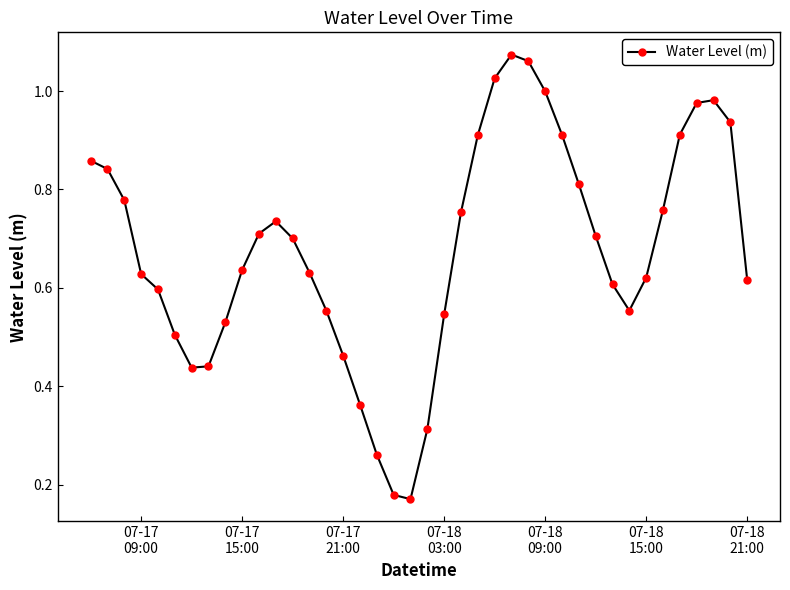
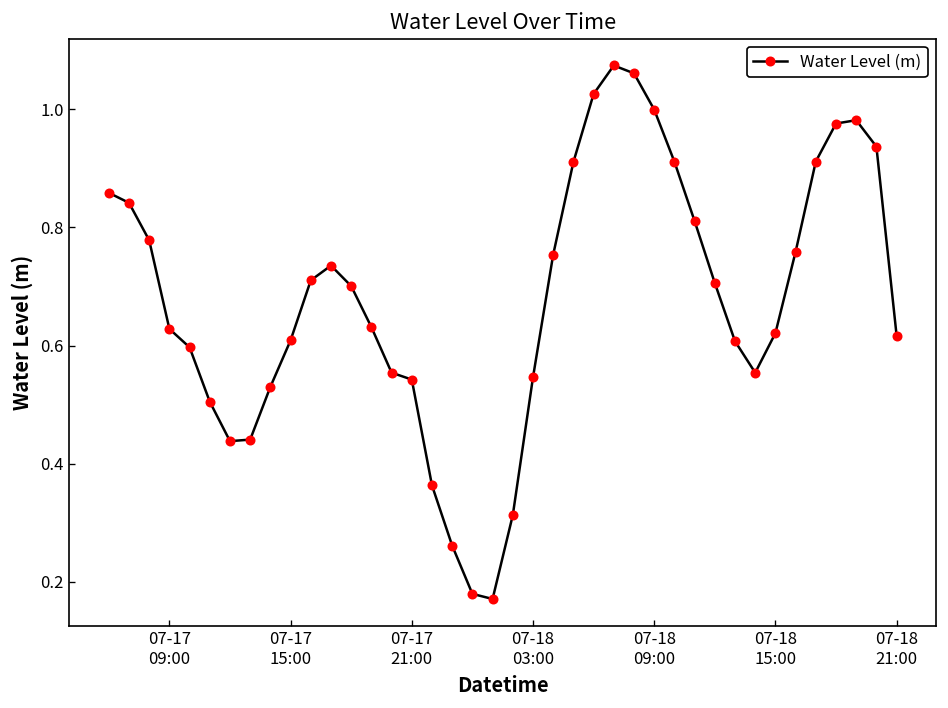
07-17 15:00: 0.64 -> 0.61
07-17 21:00: 0.46 -> 0.54
